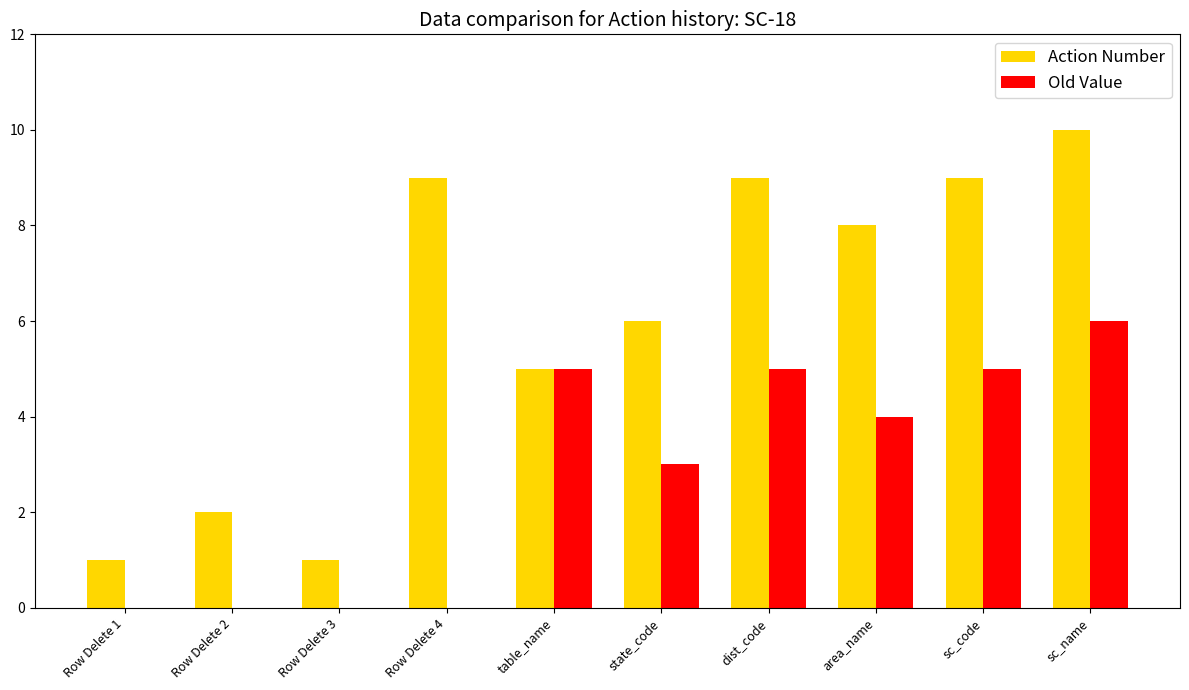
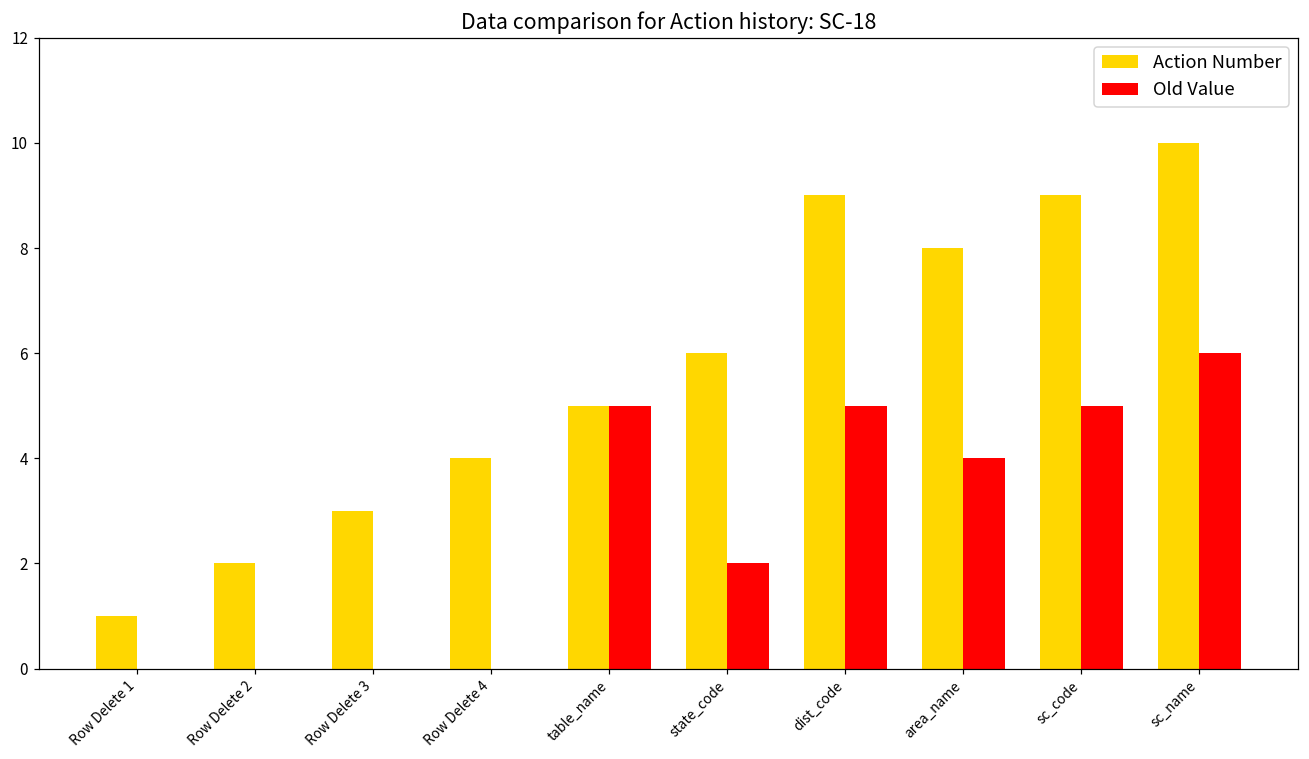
Action Number, Row Delete 3: 1 -> 3
Action Number, Row Delete 4: 9 -> 4
Old Value, state_code: 3 -> 2
